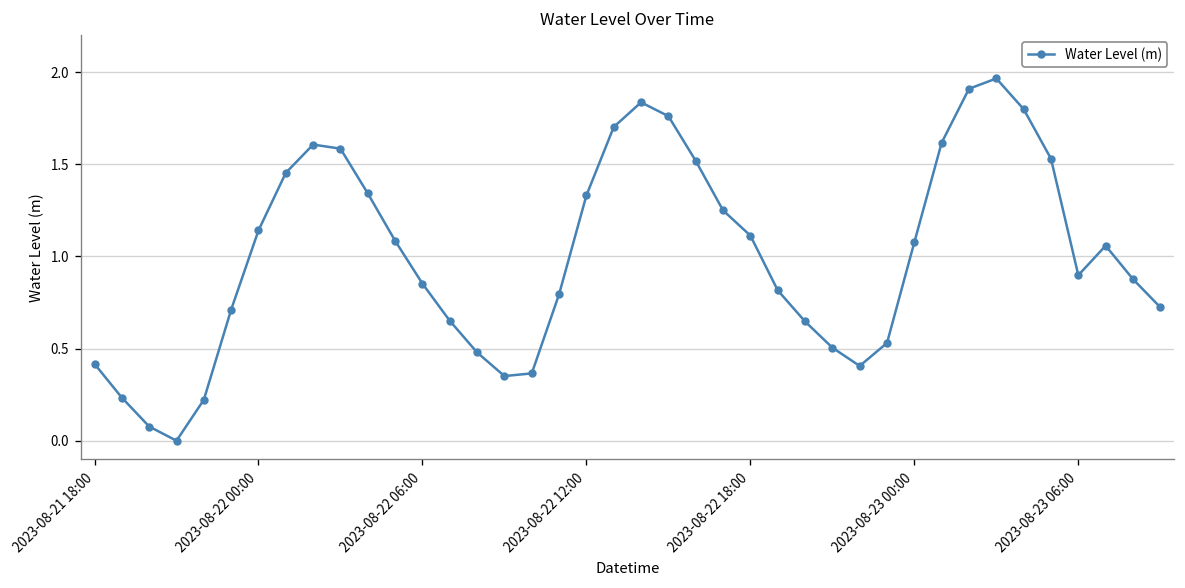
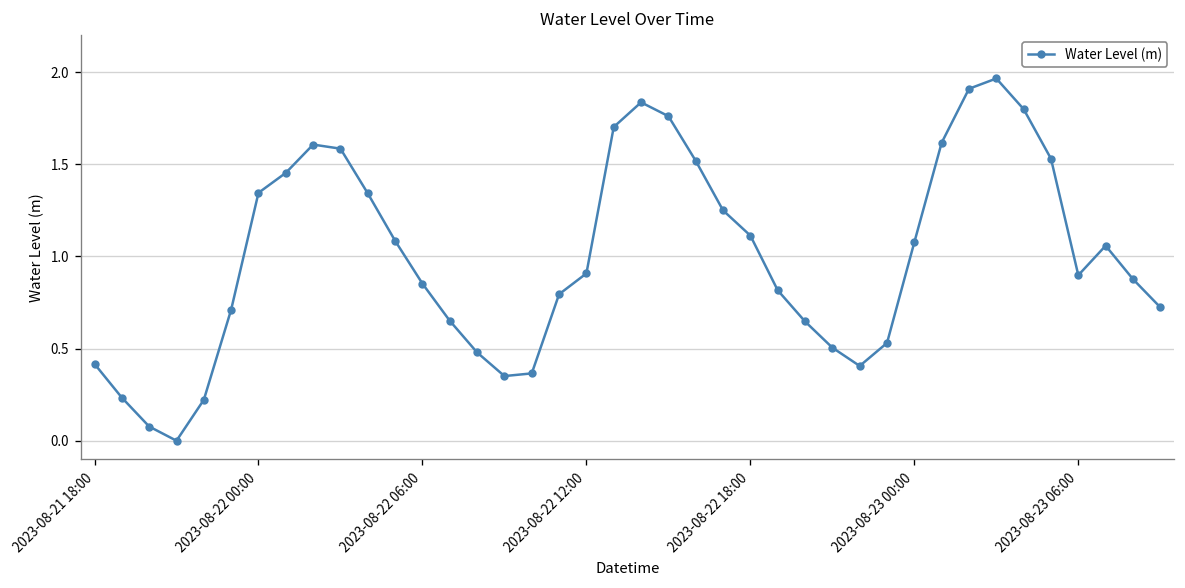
2023-08-22 00:00: 1.14 -> 1.35
2023-08-22 12:00: 1.33 -> 0.91
